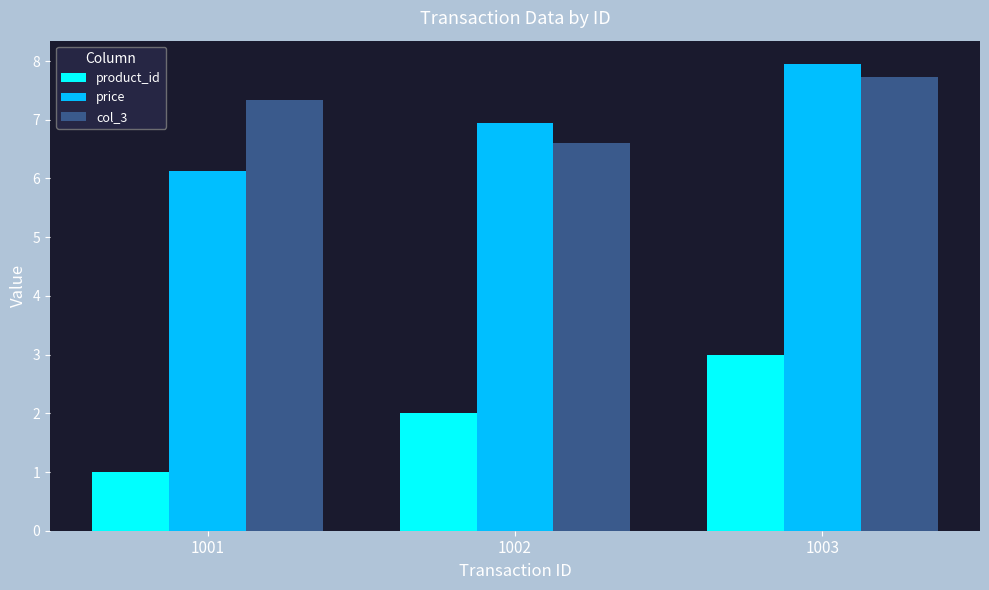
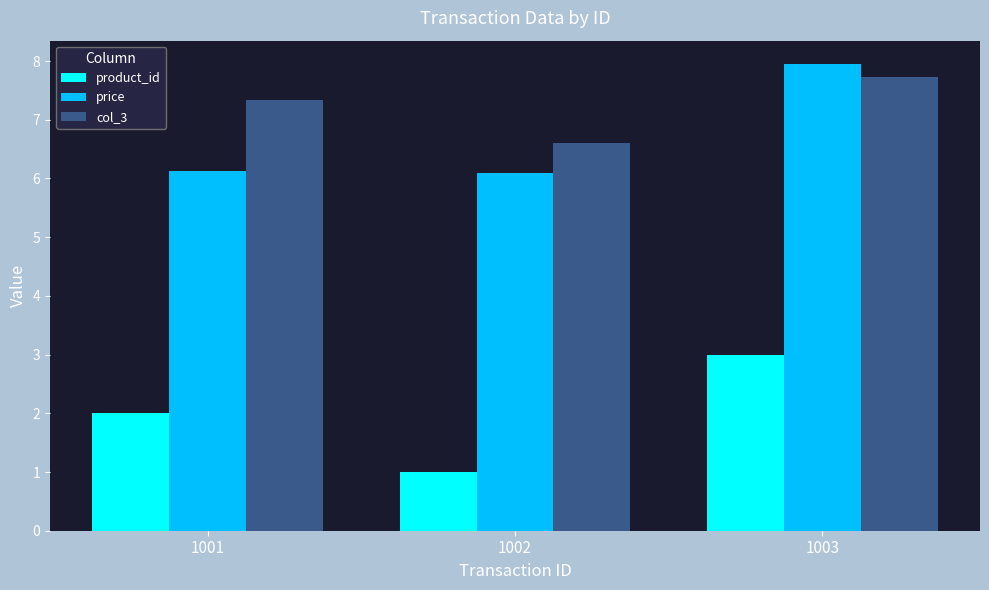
product_id, 1001: 1 -> 2
product_id, 1002: 2 -> 1
price, 1002: 7.0 -> 6.1
